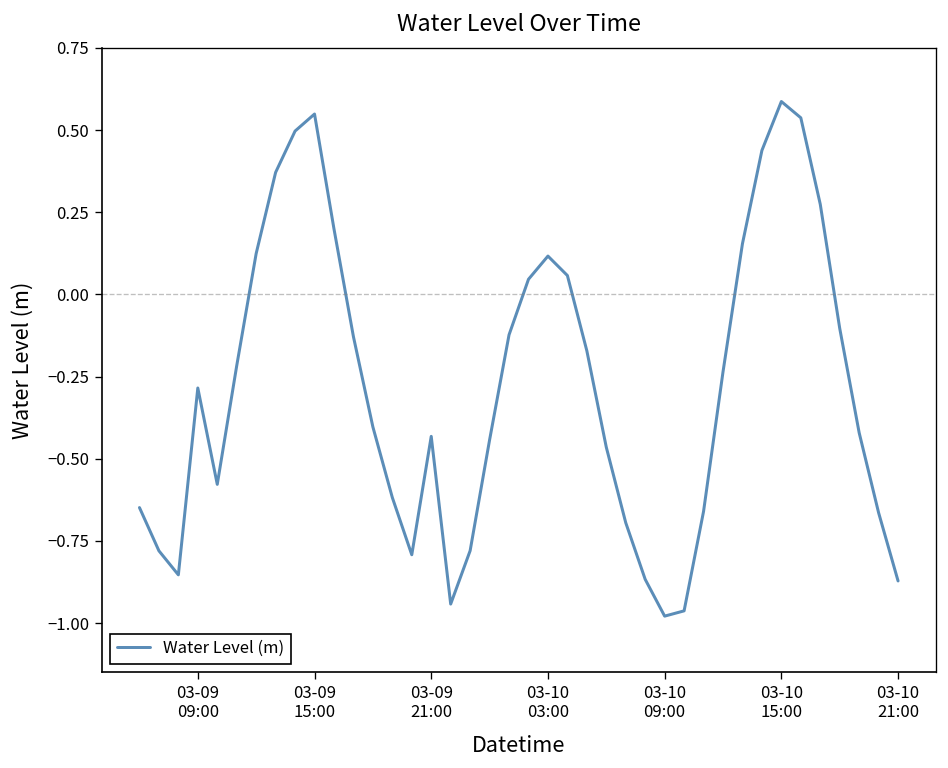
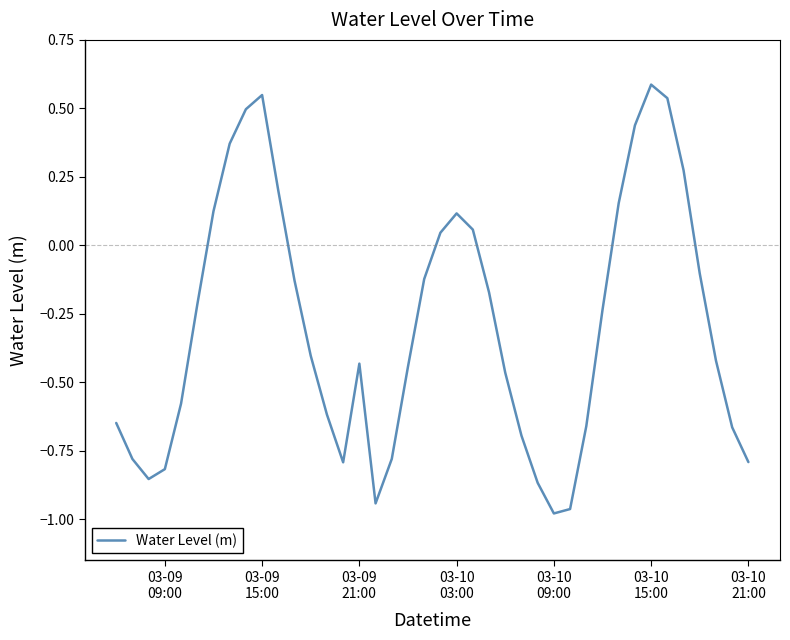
03-09 09:00: -0.28 -> -0.82
03-10 21:00: -0.87 -> -0.79
